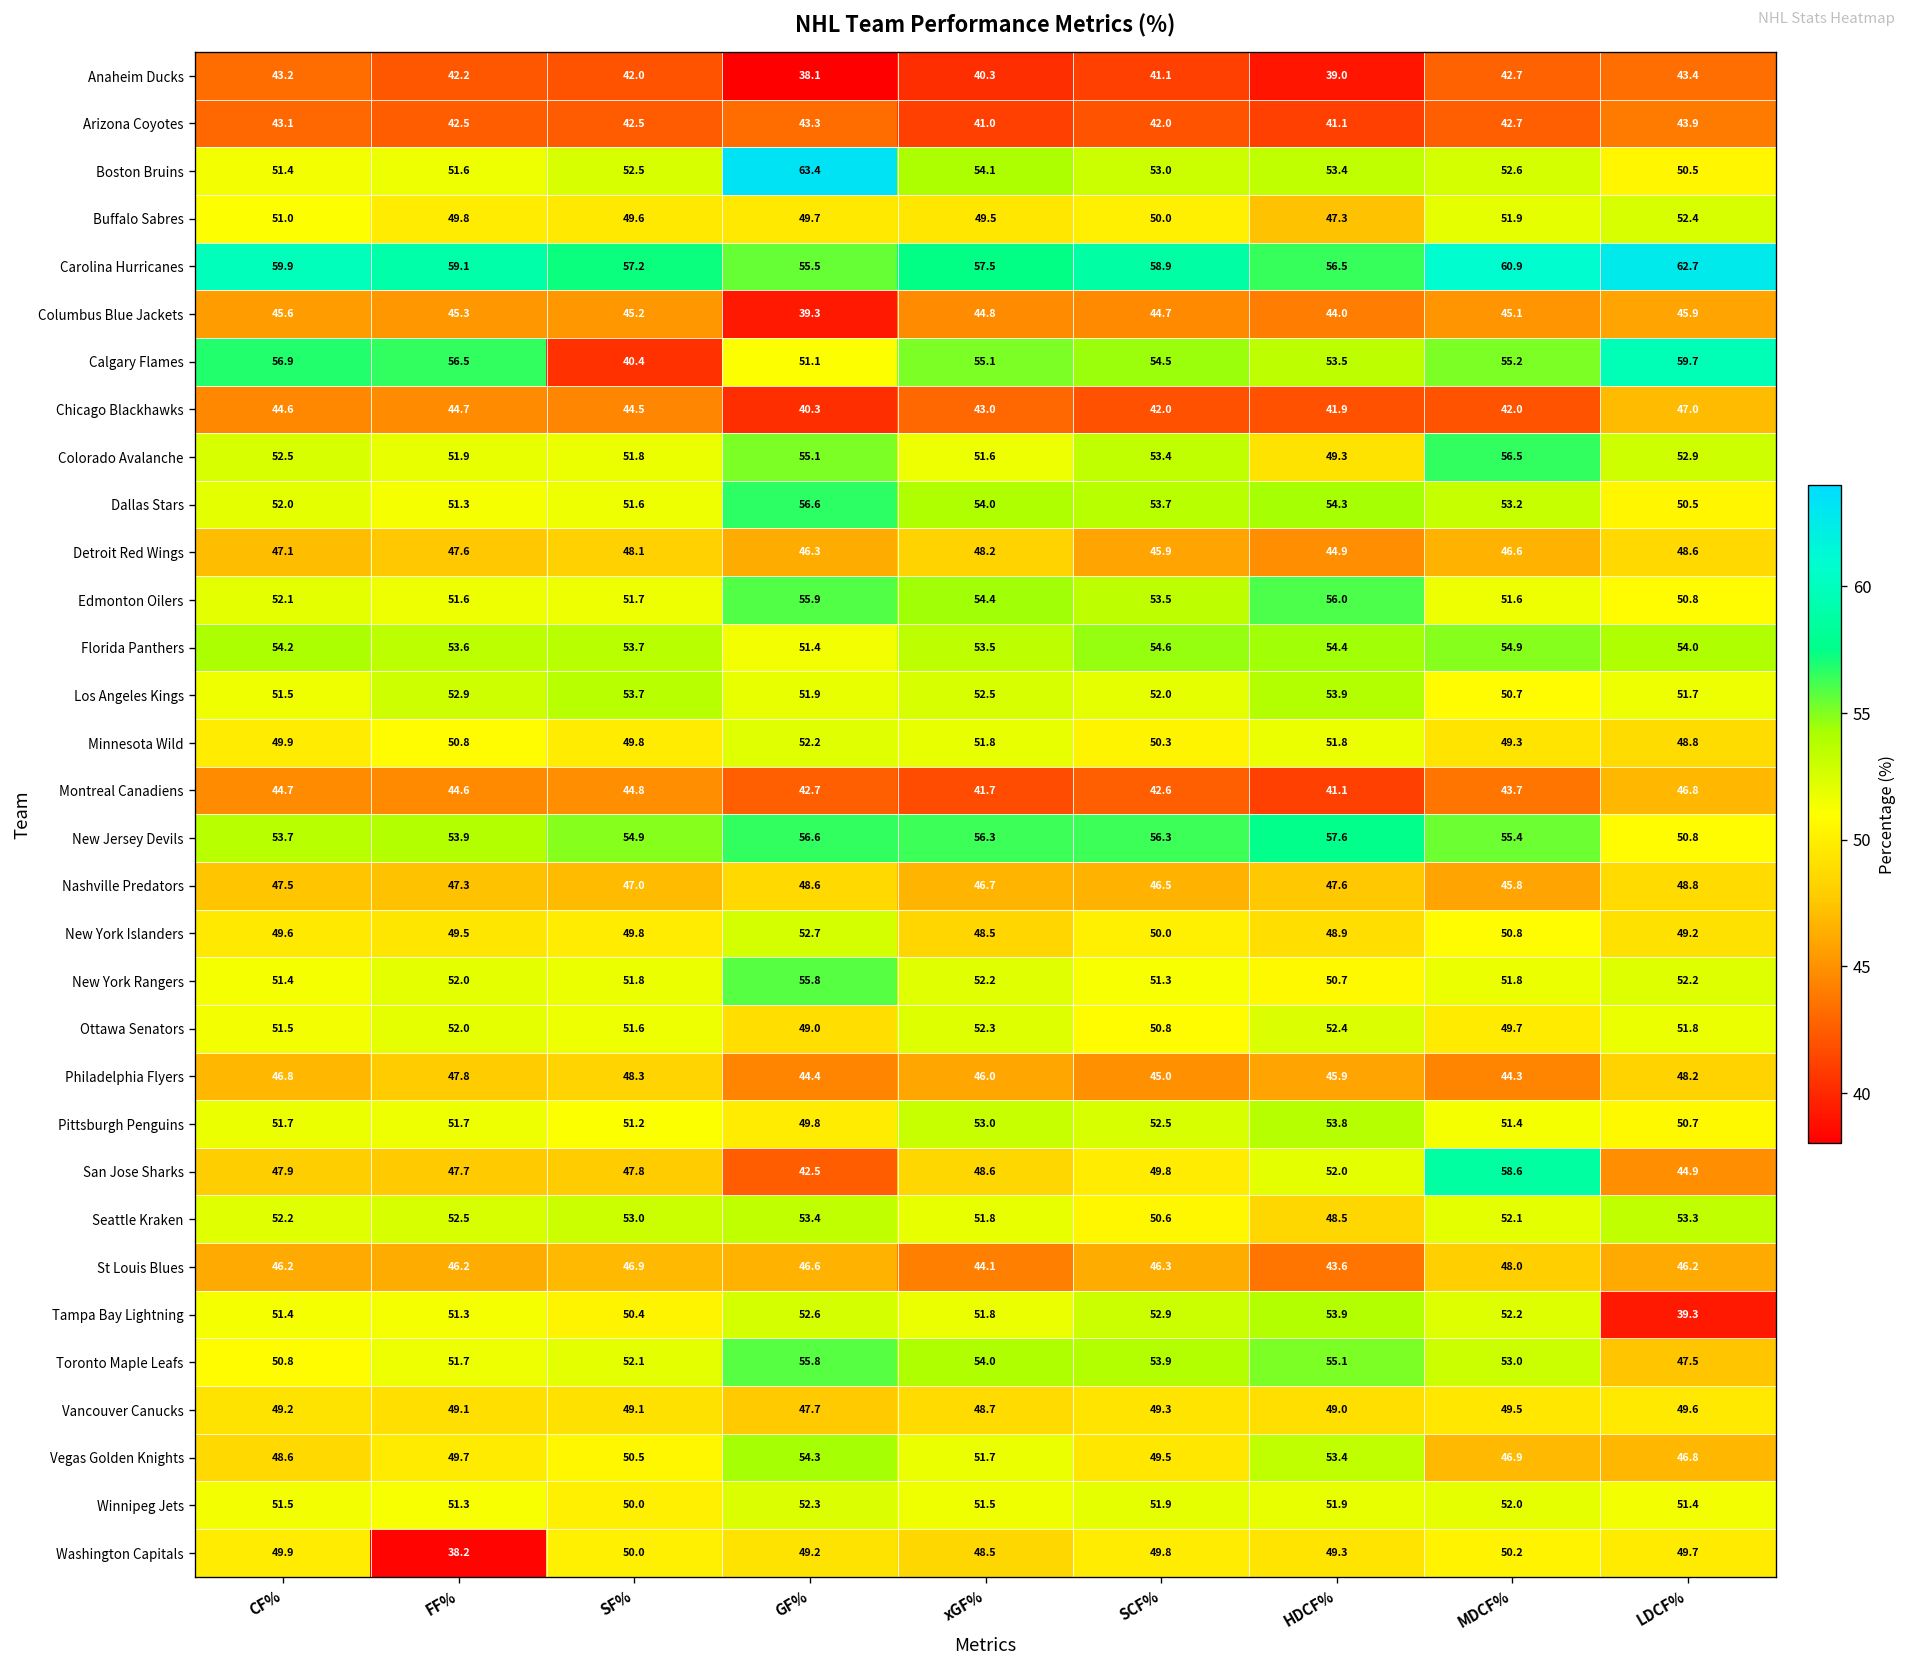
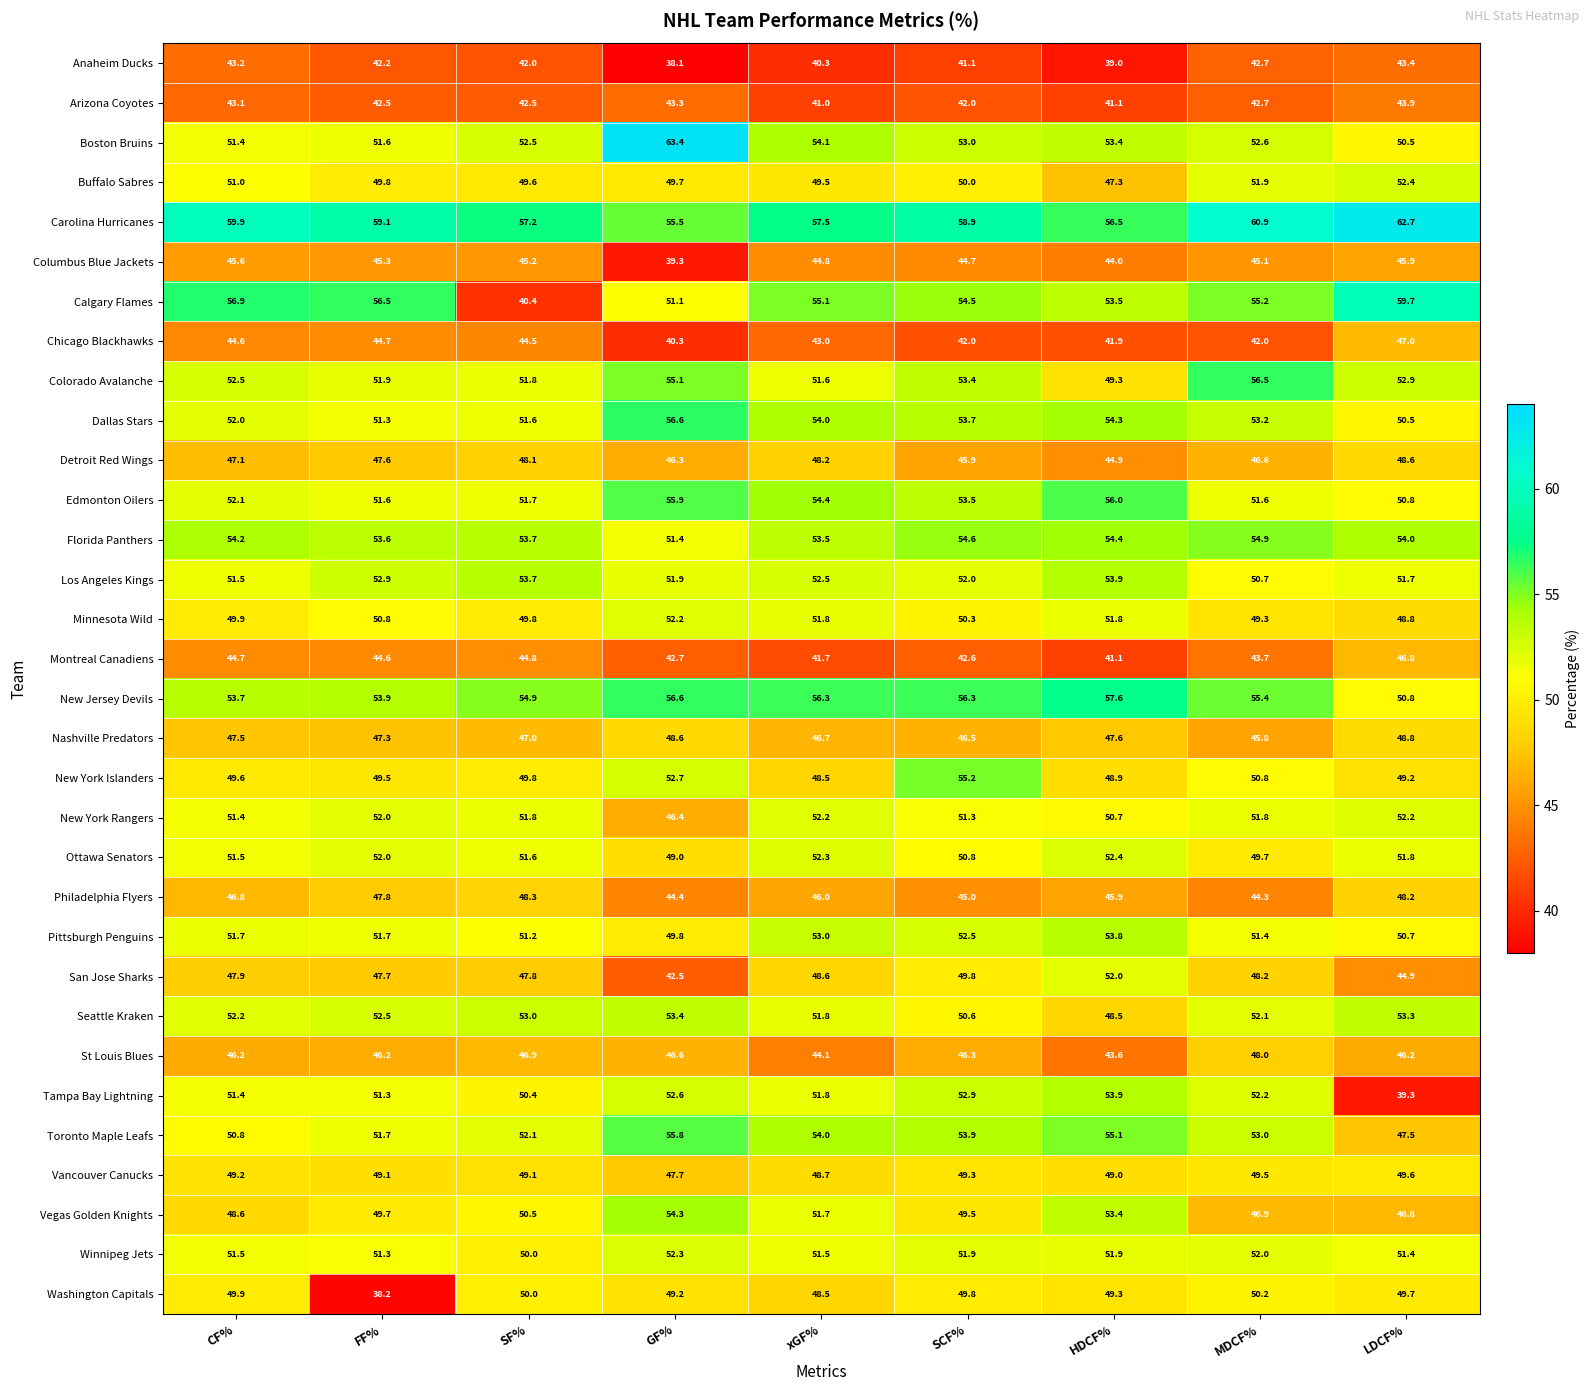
New York Islanders, SCF%: 50.0 -> 55.2
New York Rangers, GF%: 55.8 -> 46.4
San Jose Sharks, MDCF%: 58.6 -> 48.2
